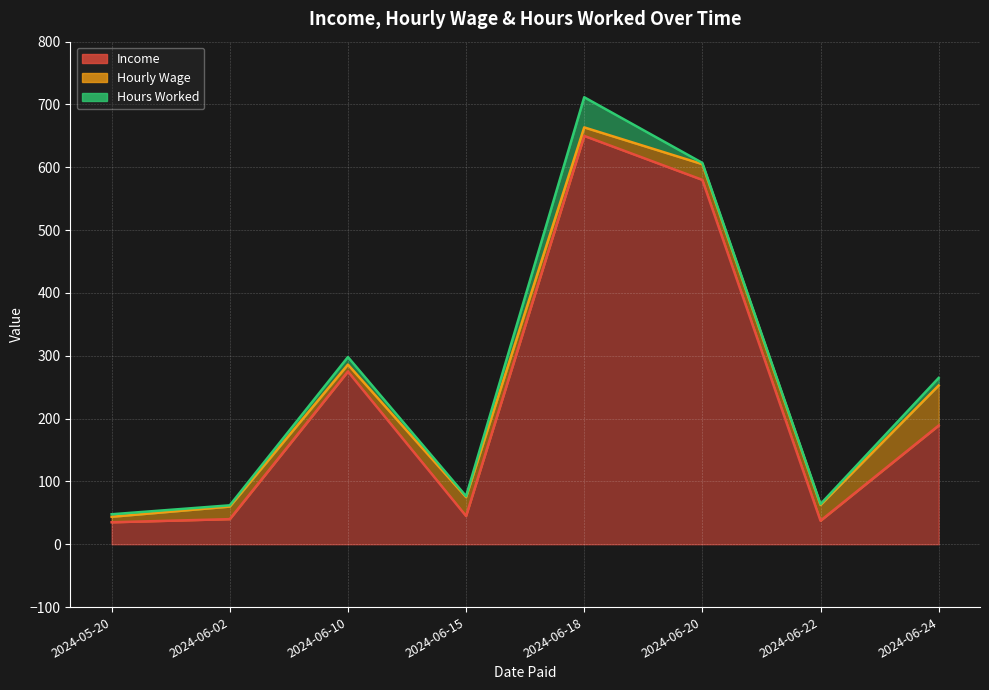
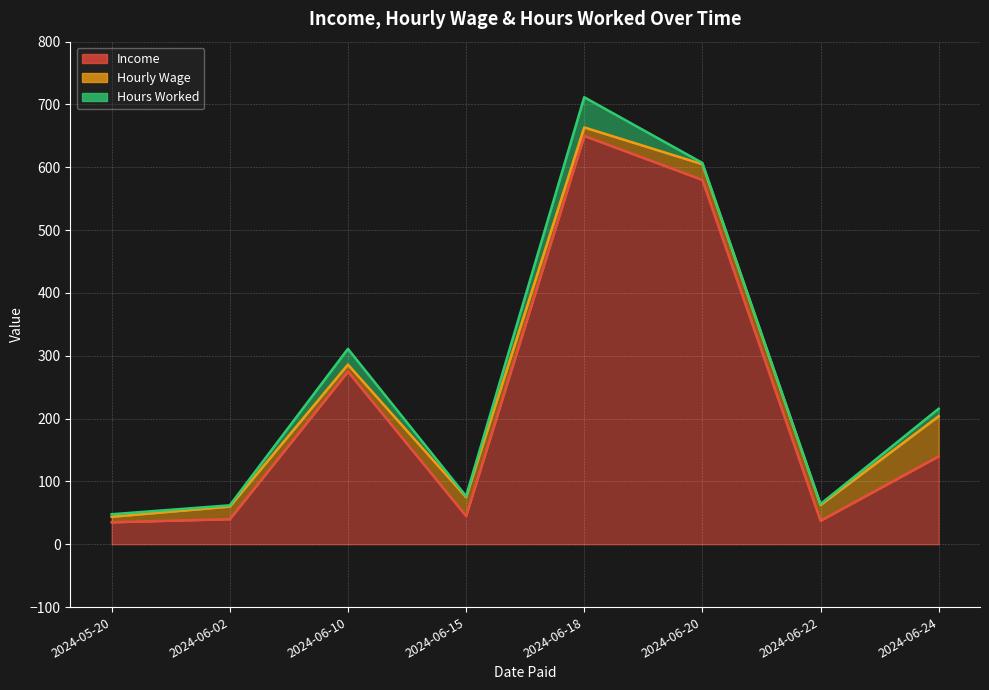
Hours Worked, 2024-06-10: 10 -> 30
Income, 2024-06-24: 190 -> 140
